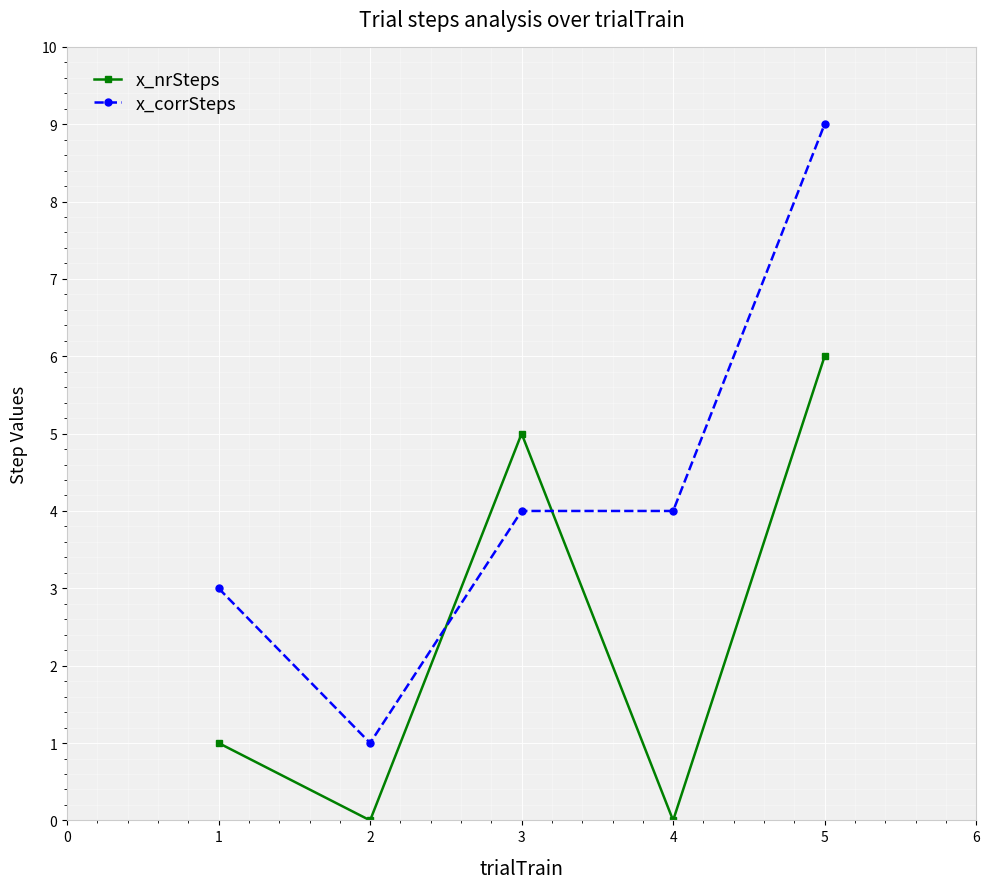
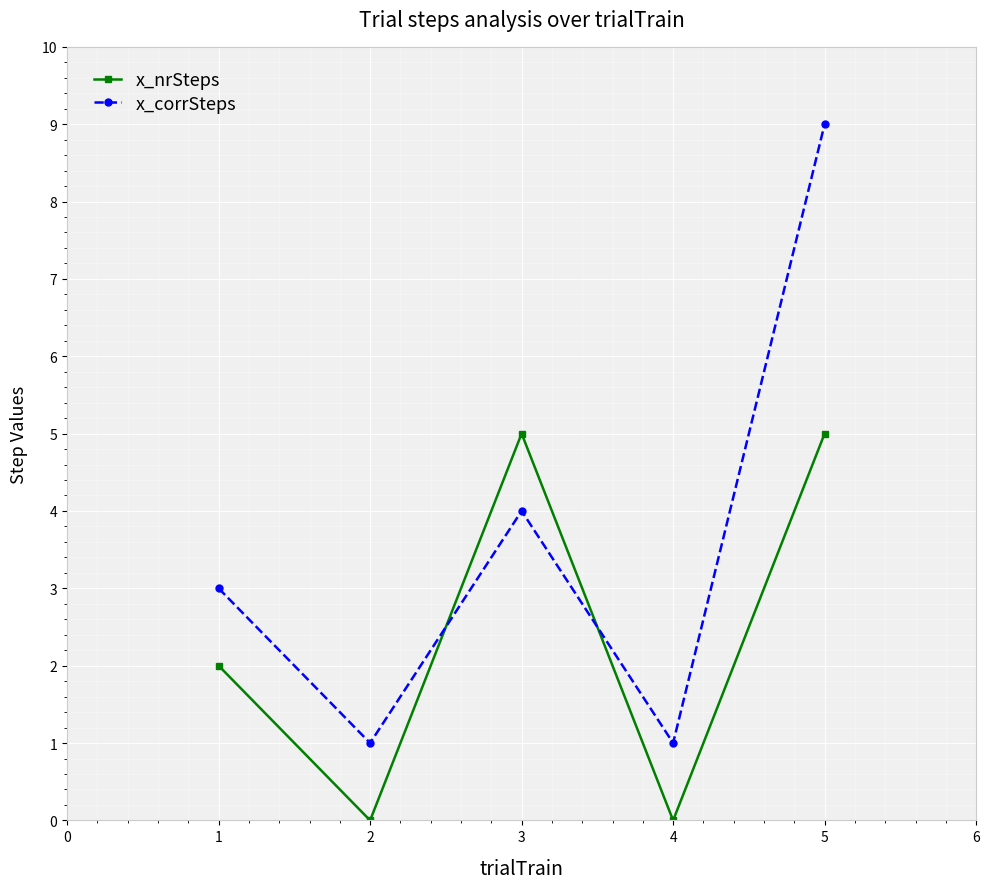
x_nrSteps, 1: 1 -> 2
x_corrSteps, 4: 4 -> 1
x_nrSteps, 5: 6 -> 5
